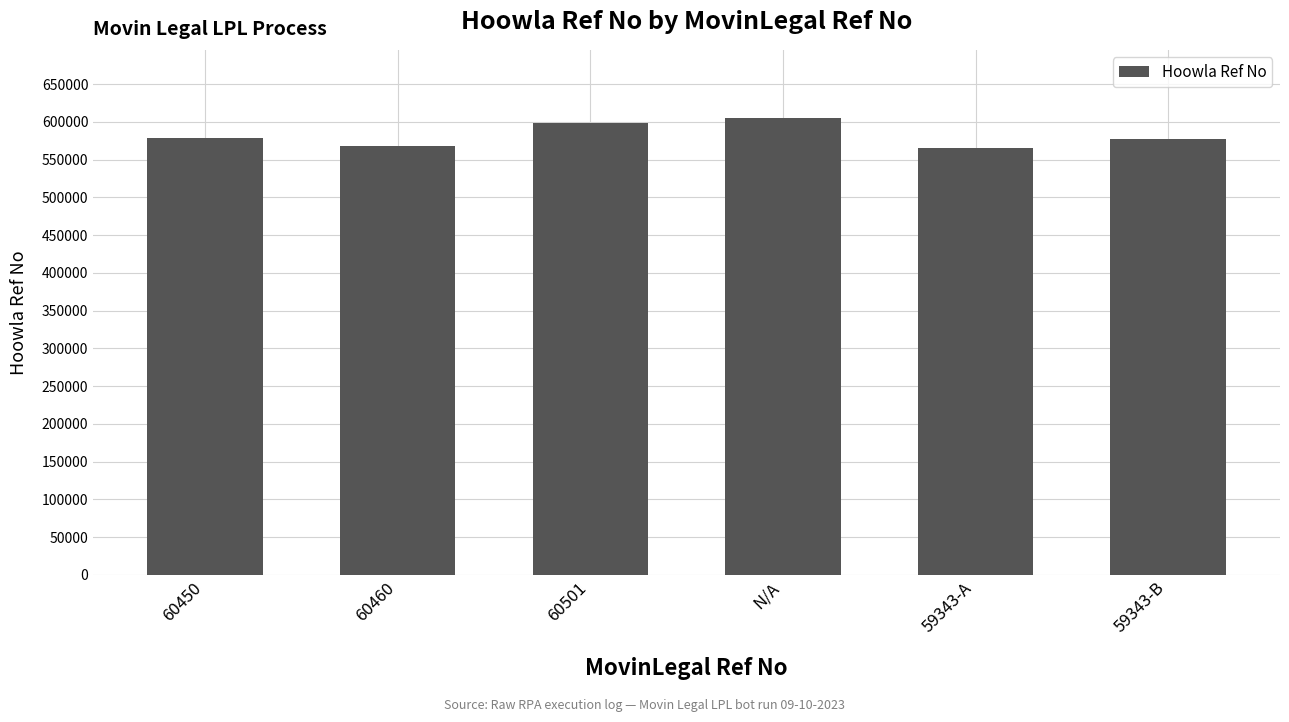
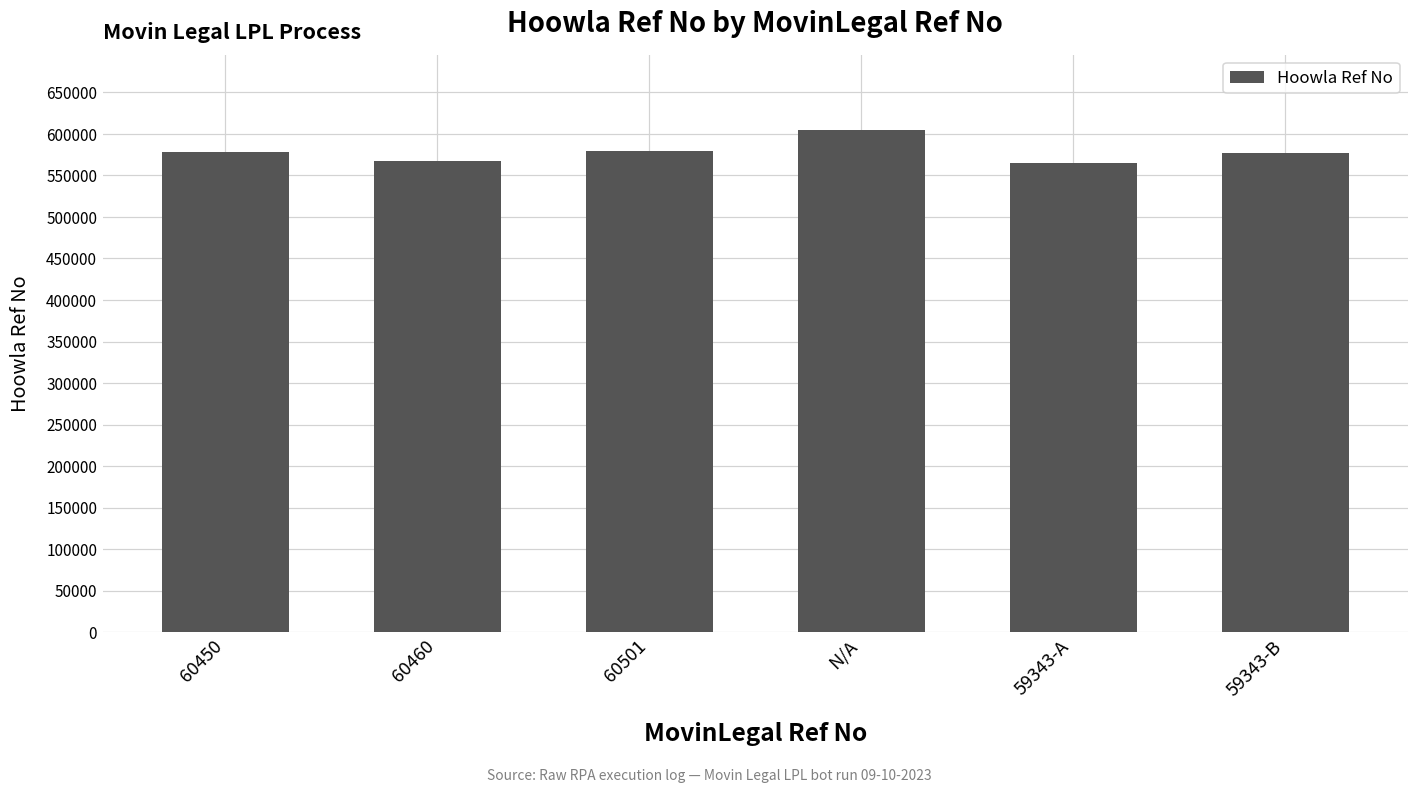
60501: 600000 -> 580000
